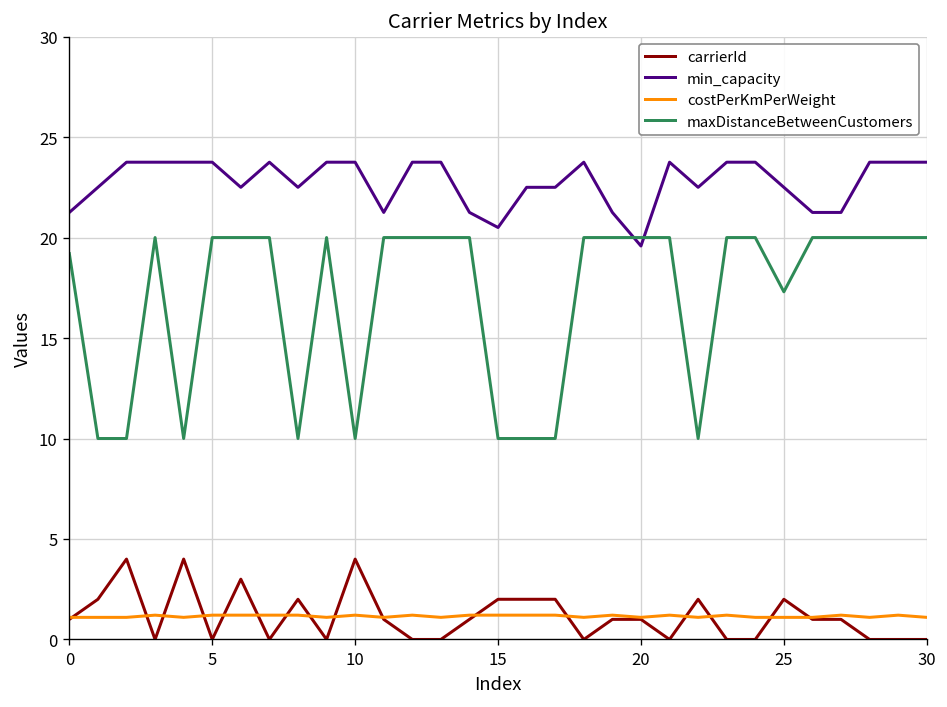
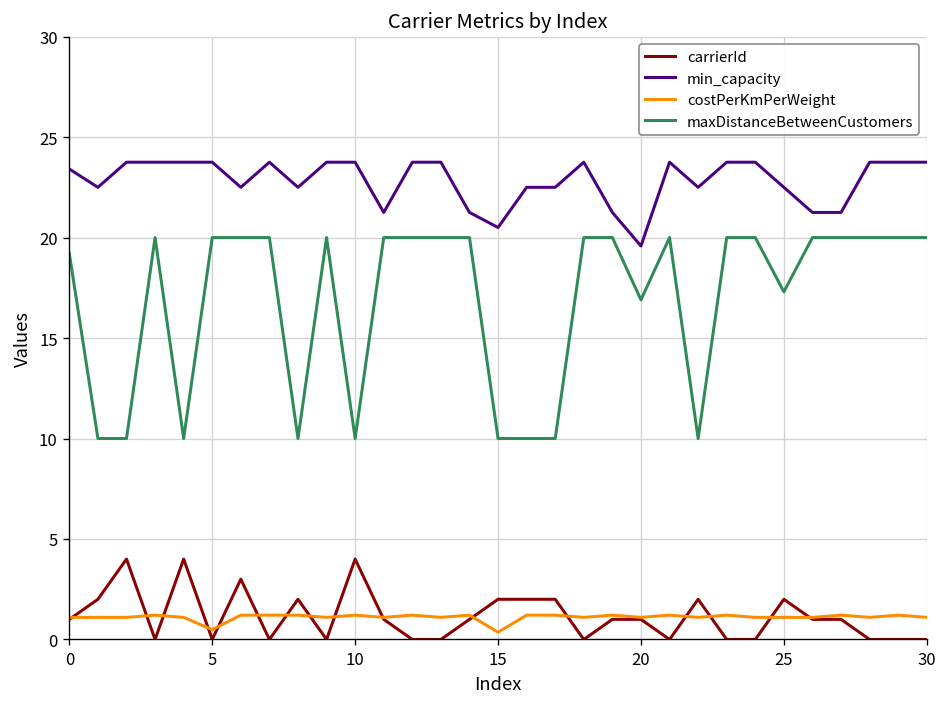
min_capacity, 0: 21.3 -> 23.4
costPerKmPerWeight, 5: 1.2 -> 0.5
costPerKmPerWeight, 15: 1.2 -> 0.4
maxDistanceBetweenCustomers, 20: 20.0 -> 16.9
